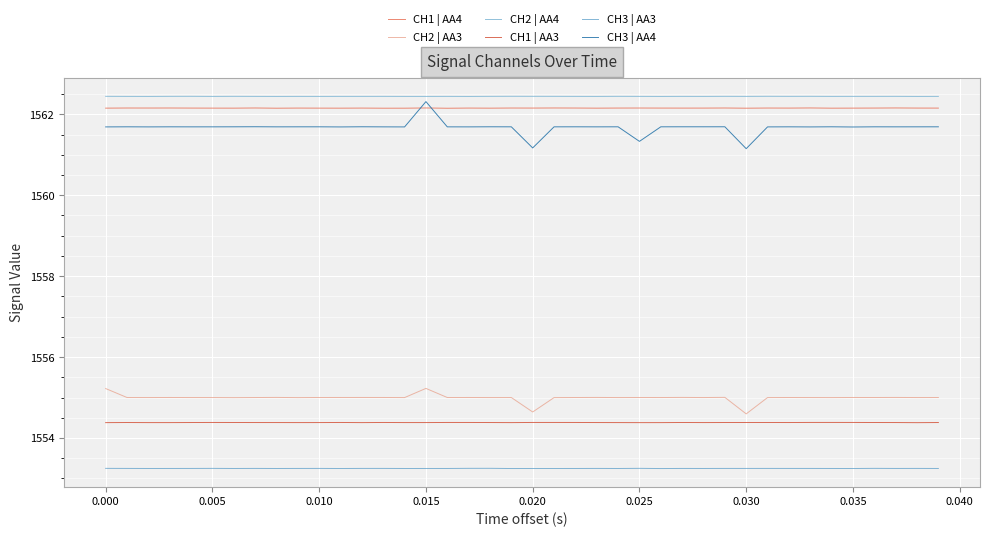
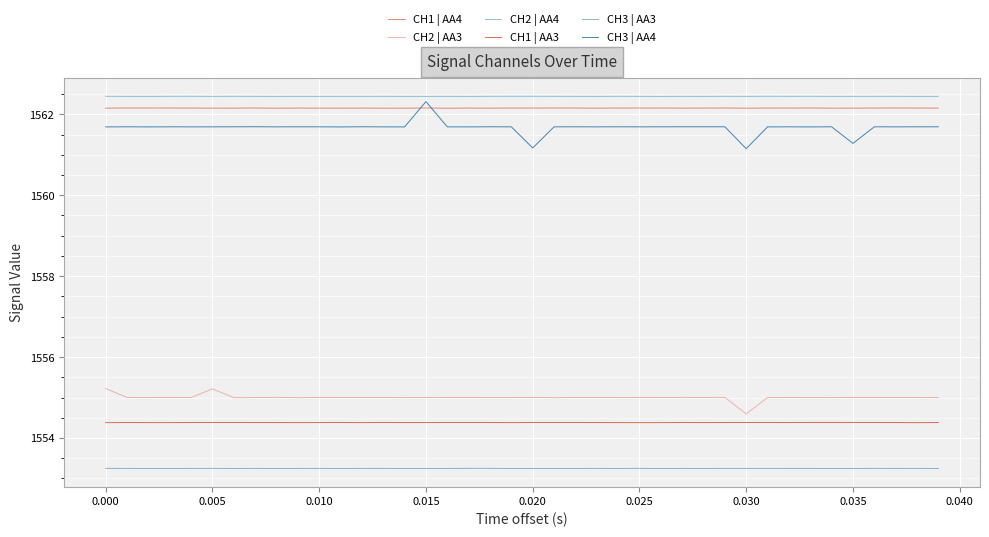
CH2 | AA3, 0.005: 1555.0 -> 1555.2
CH2 | AA3, 0.015: 1555.2 -> 1555.0
CH2 | AA3, 0.020: 1554.6 -> 1555.0
CH3 | AA4, 0.025: 1561.3 -> 1561.7
CH3 | AA4, 0.035: 1561.7 -> 1561.3
